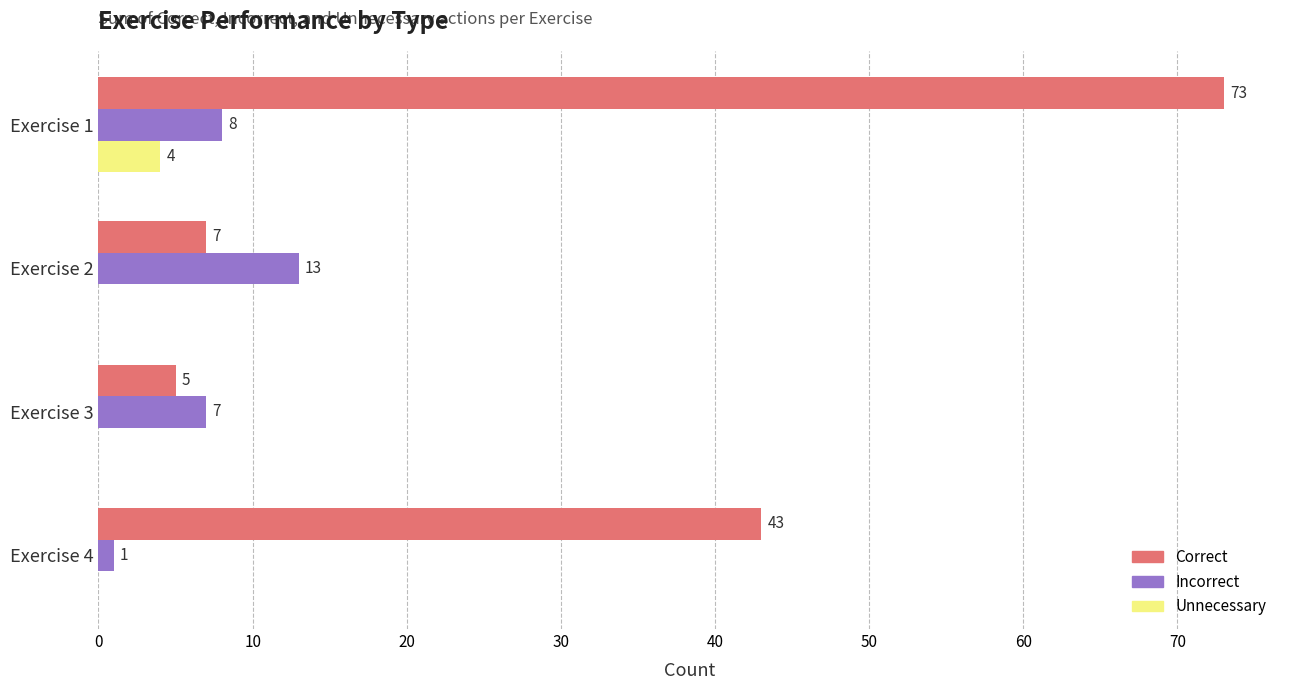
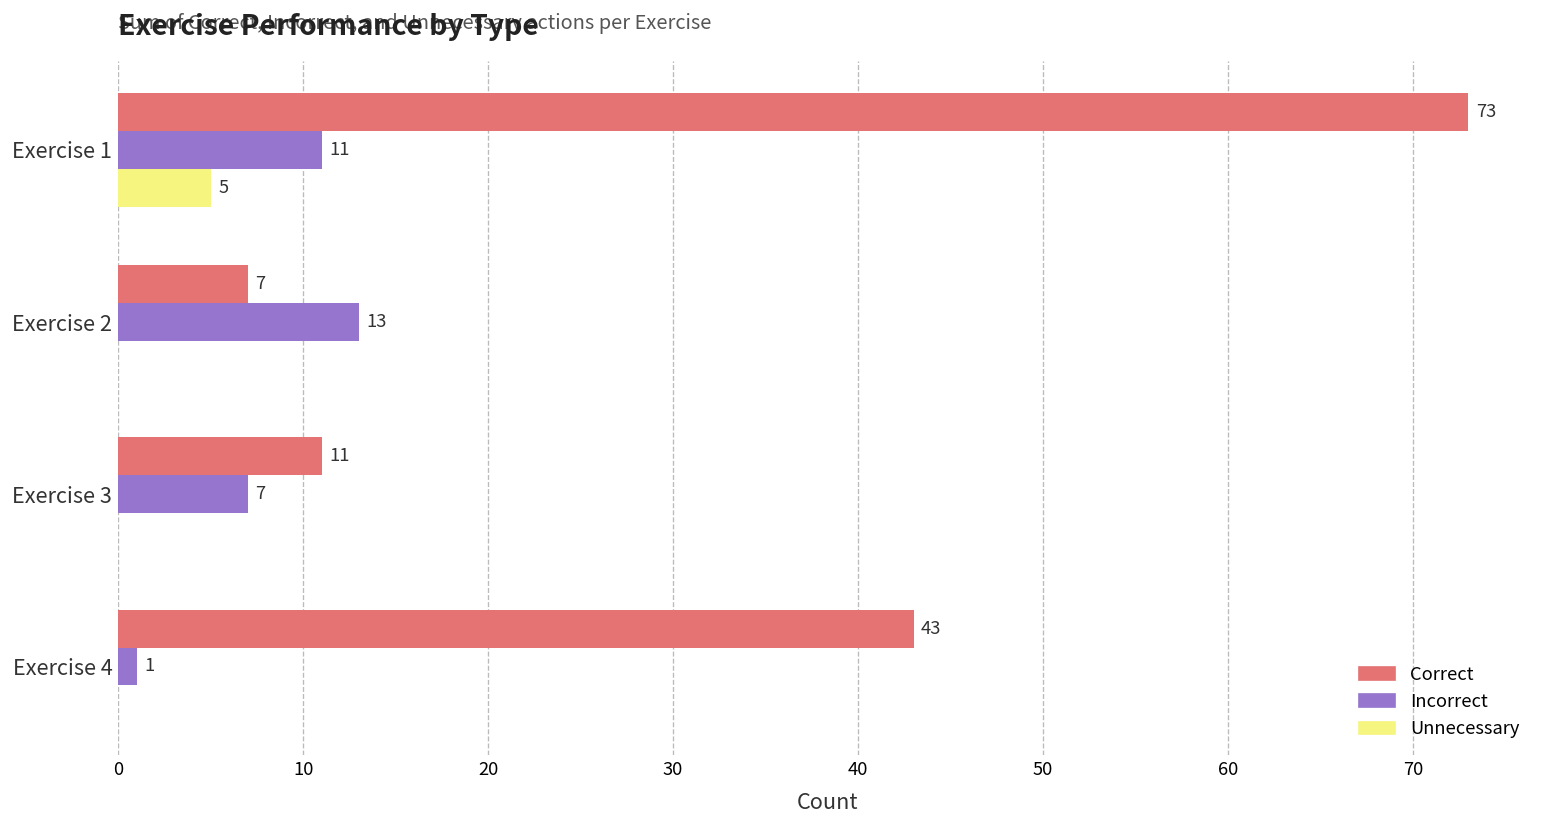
Incorrect, Exercise 1: 8 -> 11
Unnecessary, Exercise 1: 4 -> 5
Correct, Exercise 3: 5 -> 11
